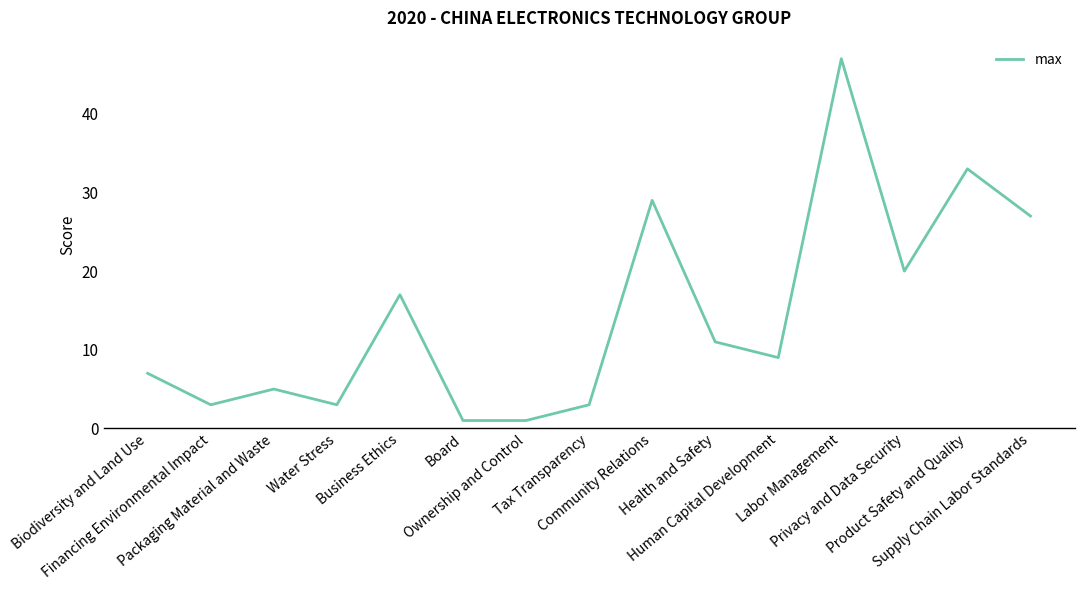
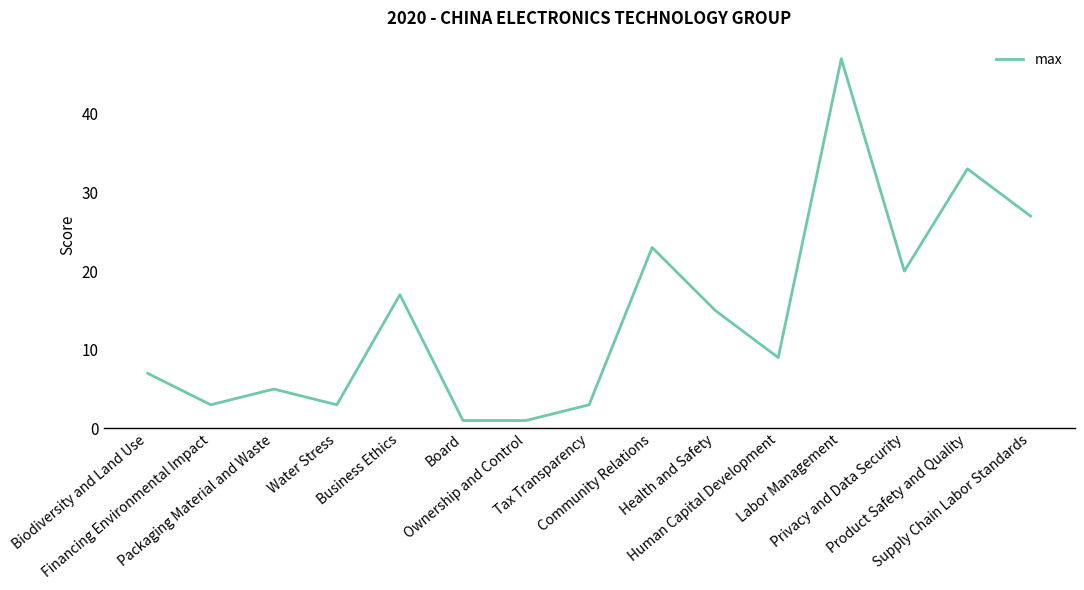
Community Relations: 29 -> 23
Health and Safety: 11 -> 15
